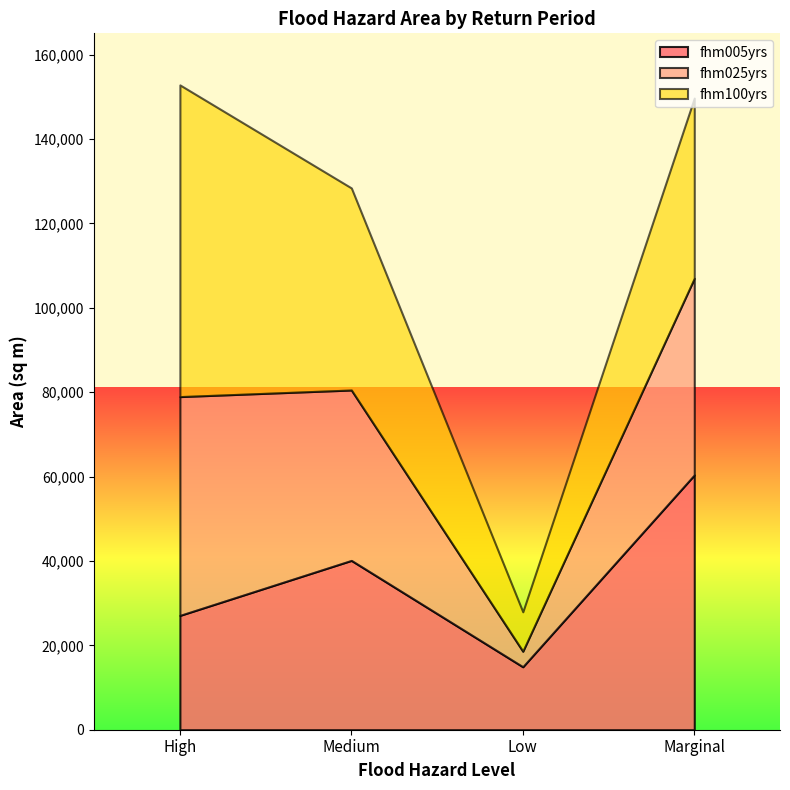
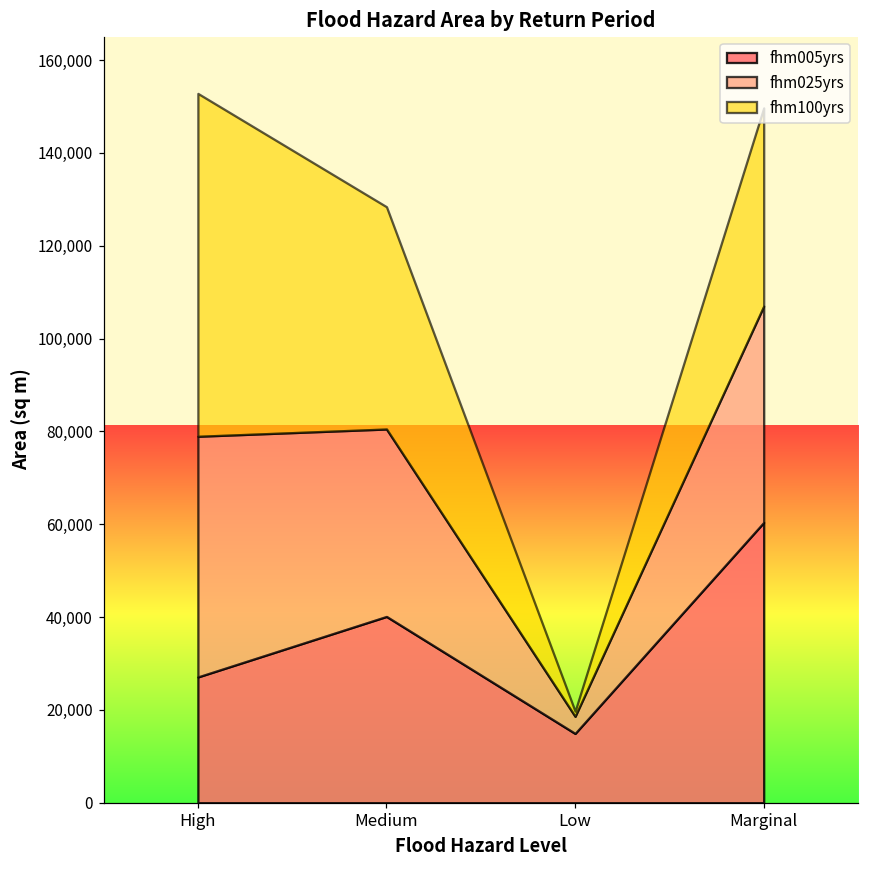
fhm100yrs, Low: 9,000 -> 1,000
